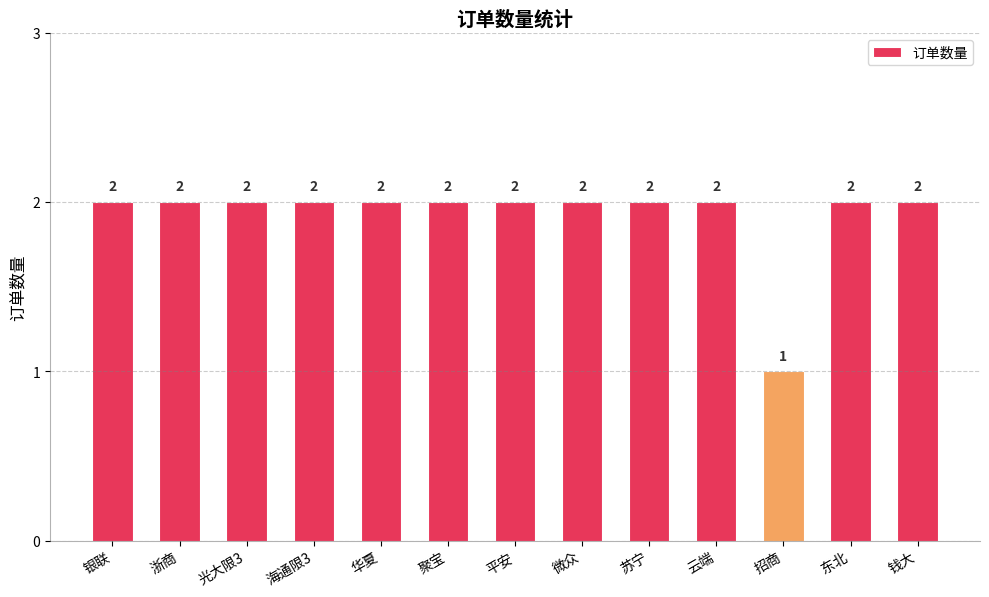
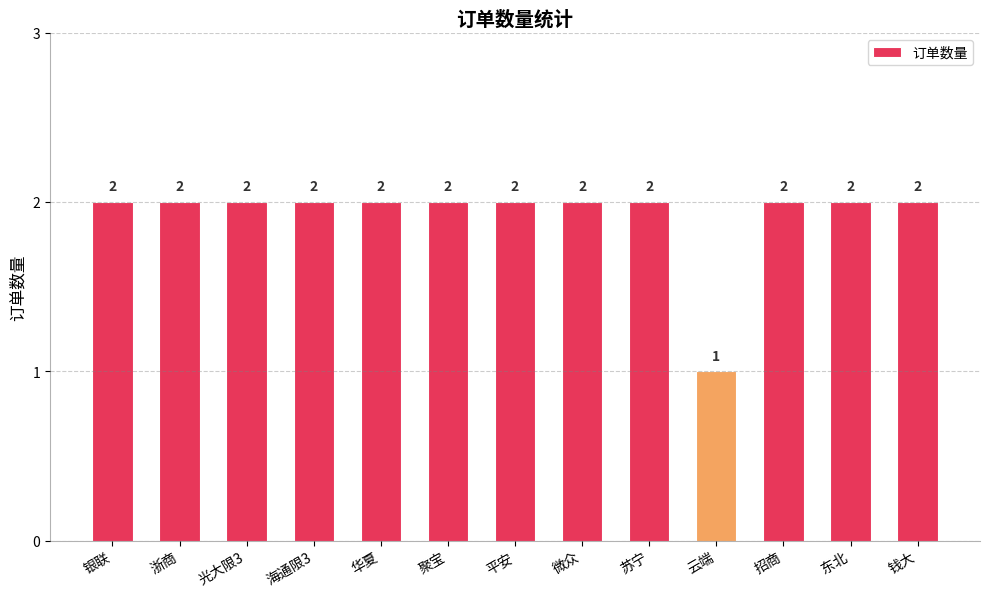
云端: 2 -> 1
招商: 1 -> 2
